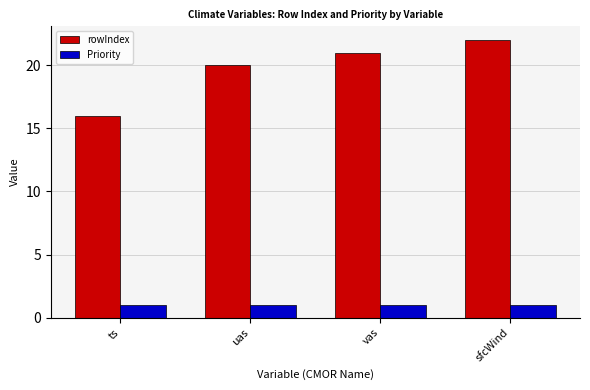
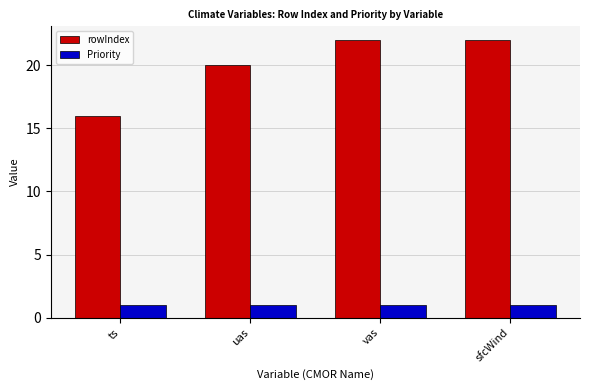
rowIndex, vas: 21 -> 22
